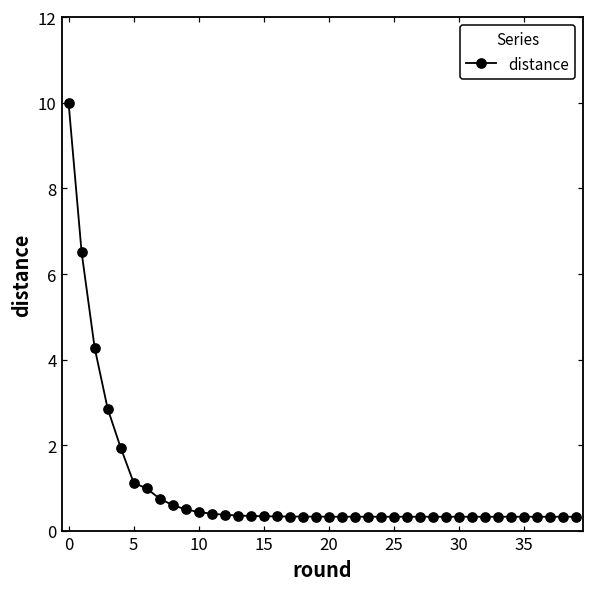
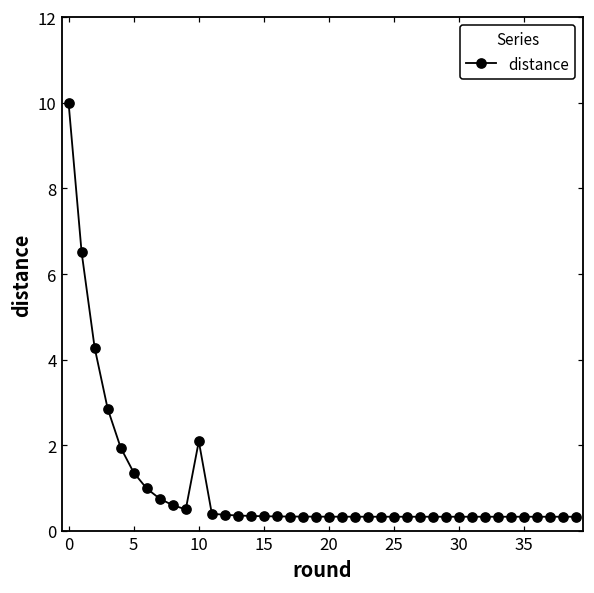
5: 1.1 -> 1.4
10: 0.4 -> 2.1
